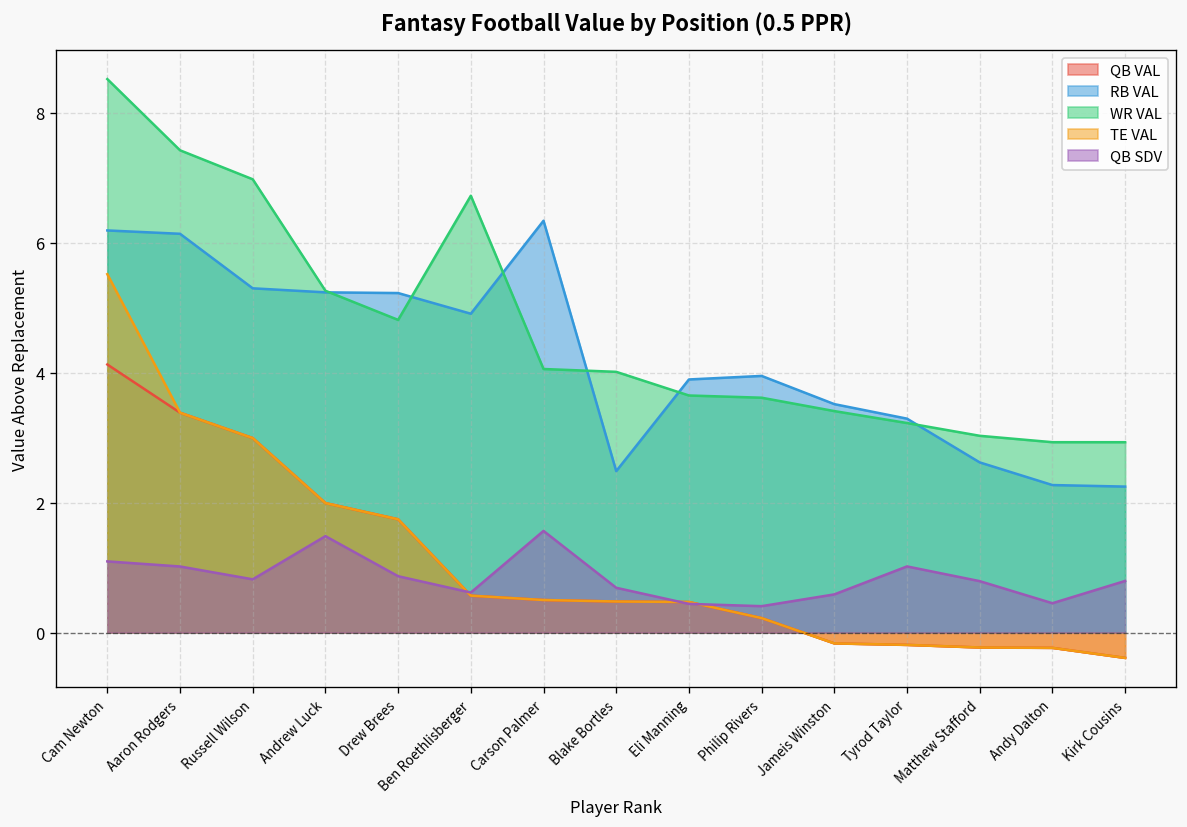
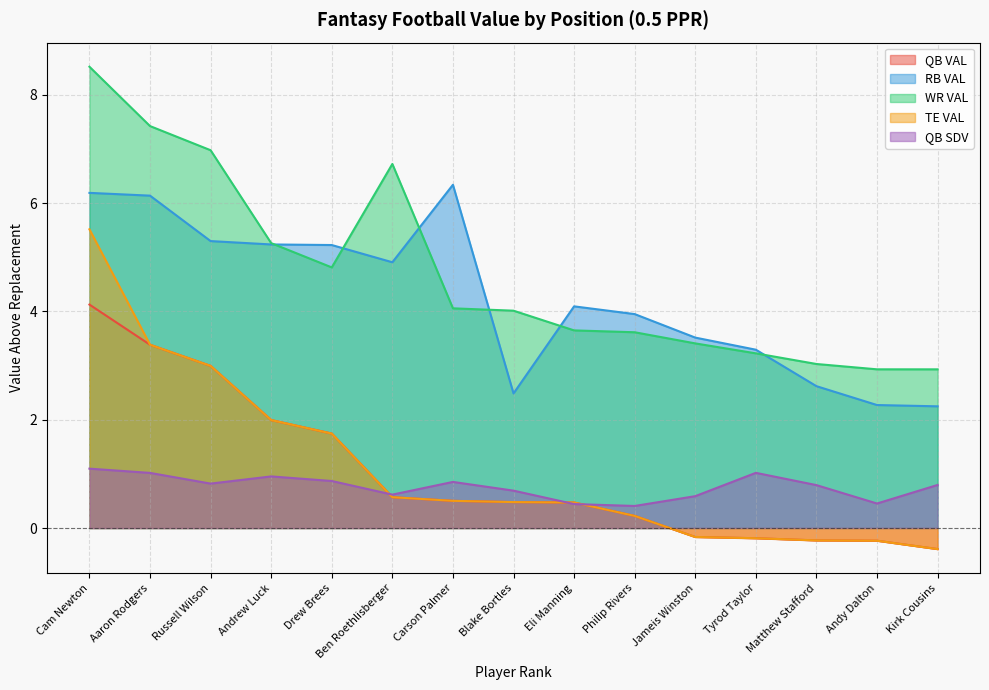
QB SDV, Andrew Luck: 1.5 -> 1.0
QB SDV, Carson Palmer: 1.6 -> 0.9
RB VAL, Eli Manning: 3.9 -> 4.1
